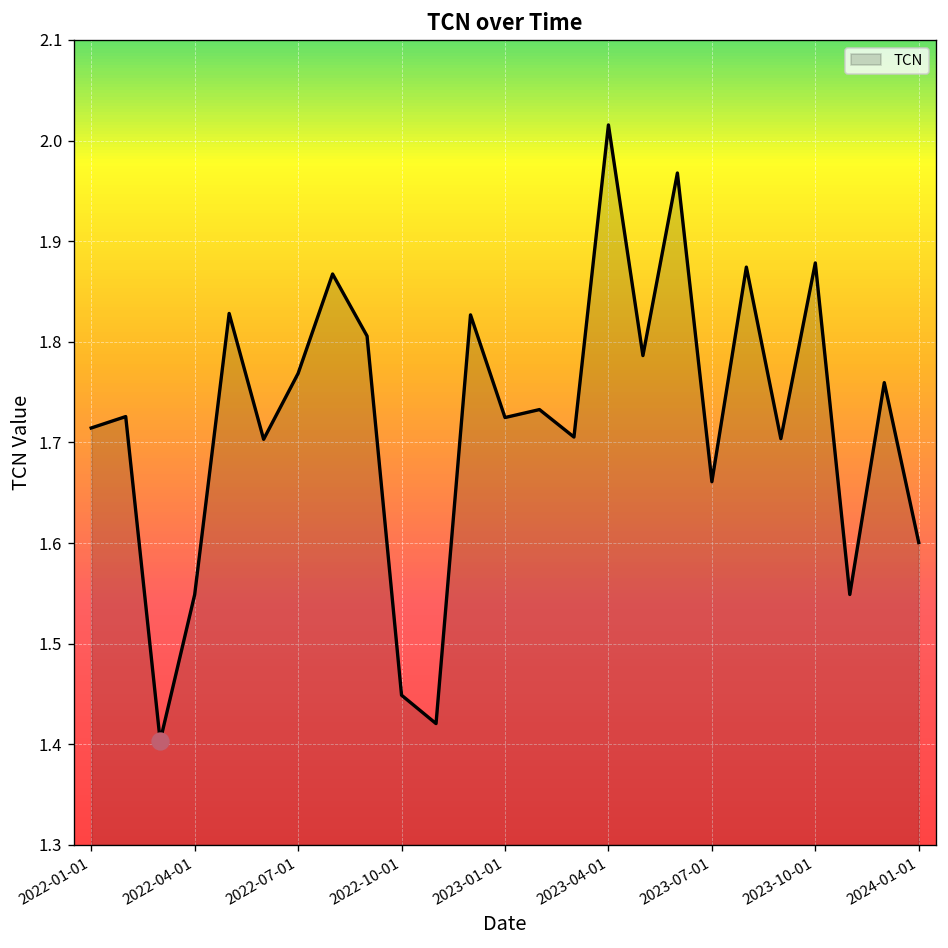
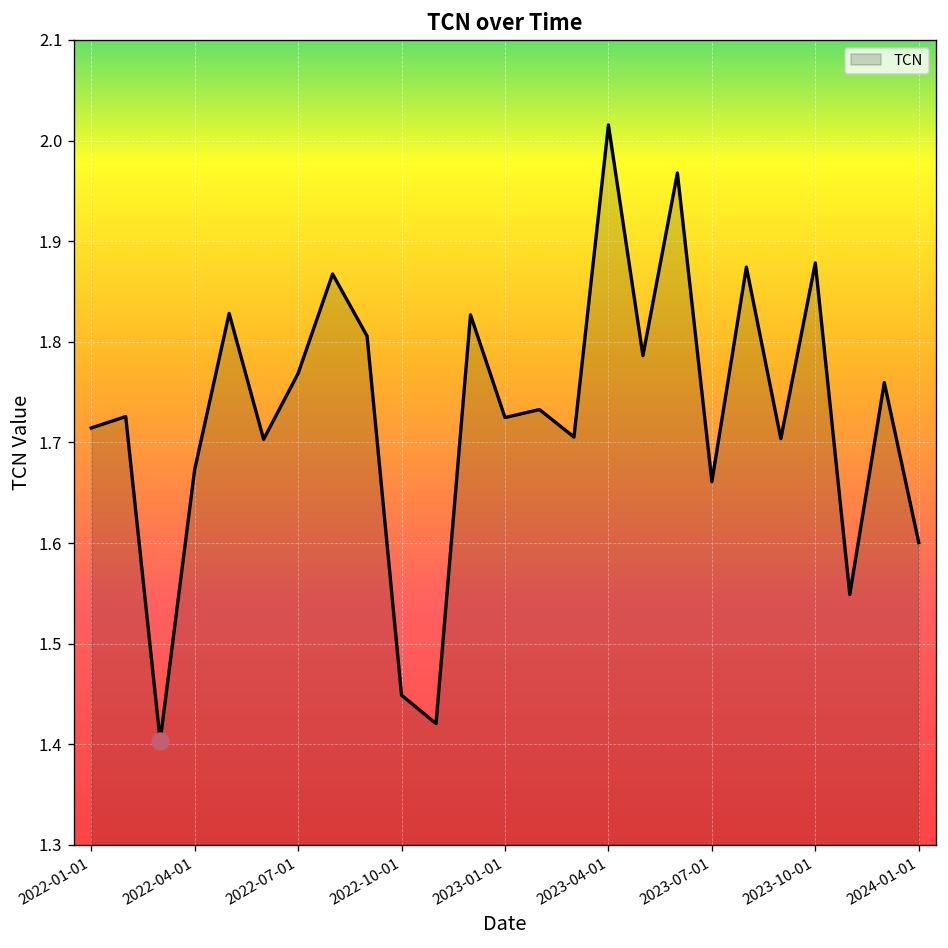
TCN, 2022-04-01: 1.55 -> 1.67
